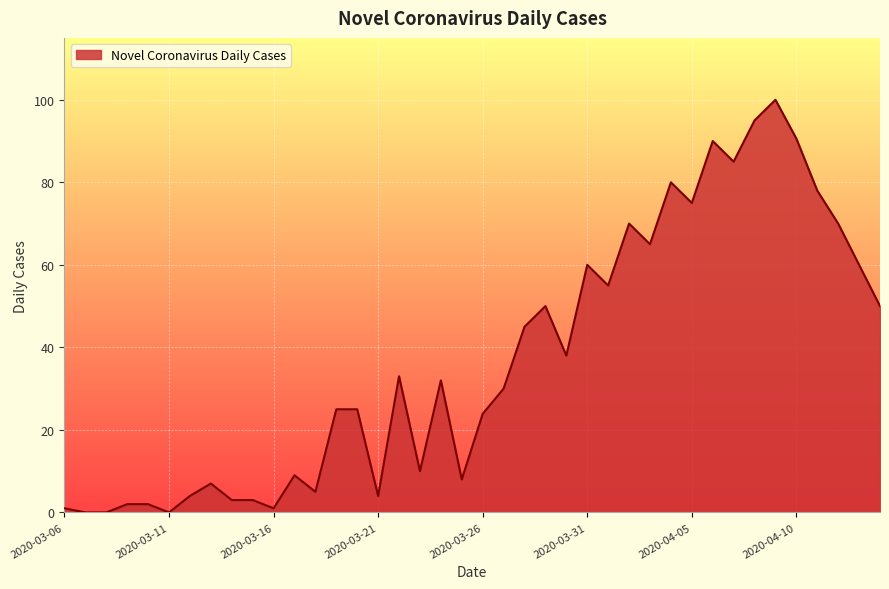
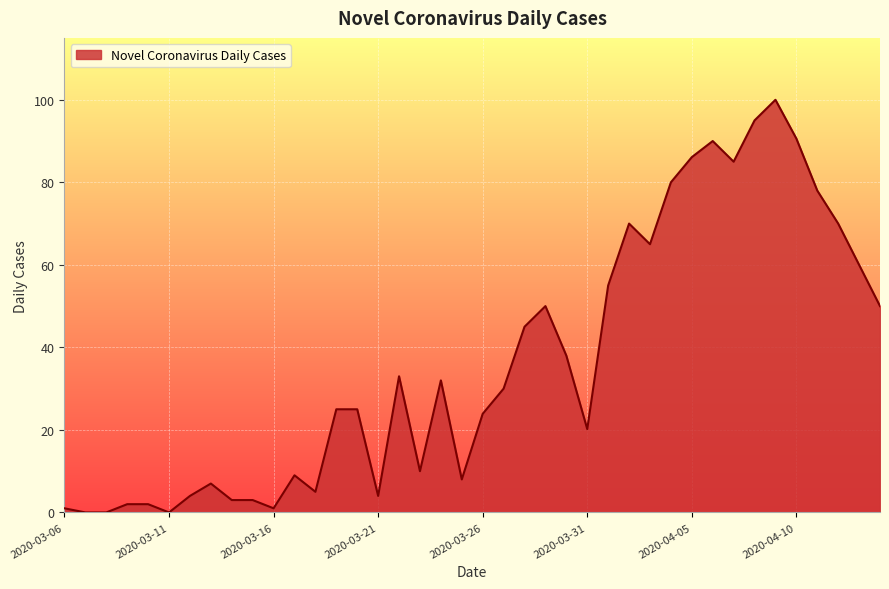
2020-03-31: 60 -> 20
2020-04-05: 75 -> 86
